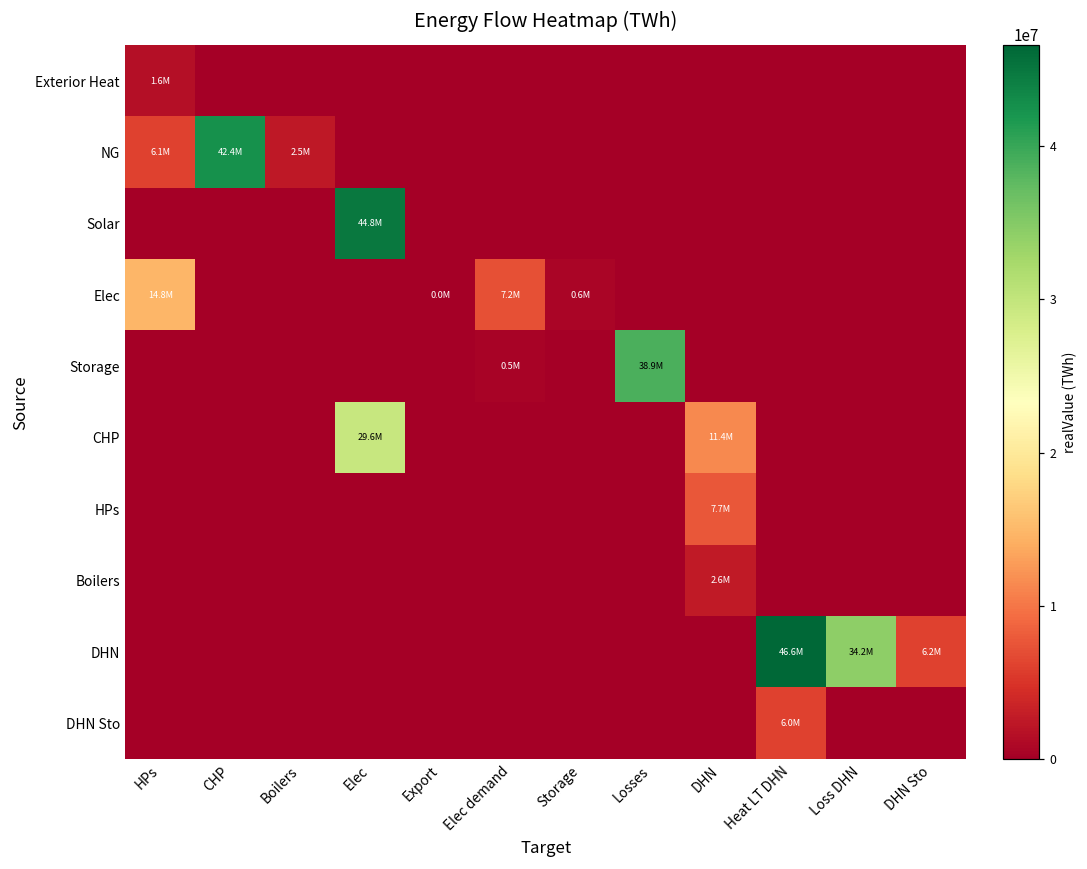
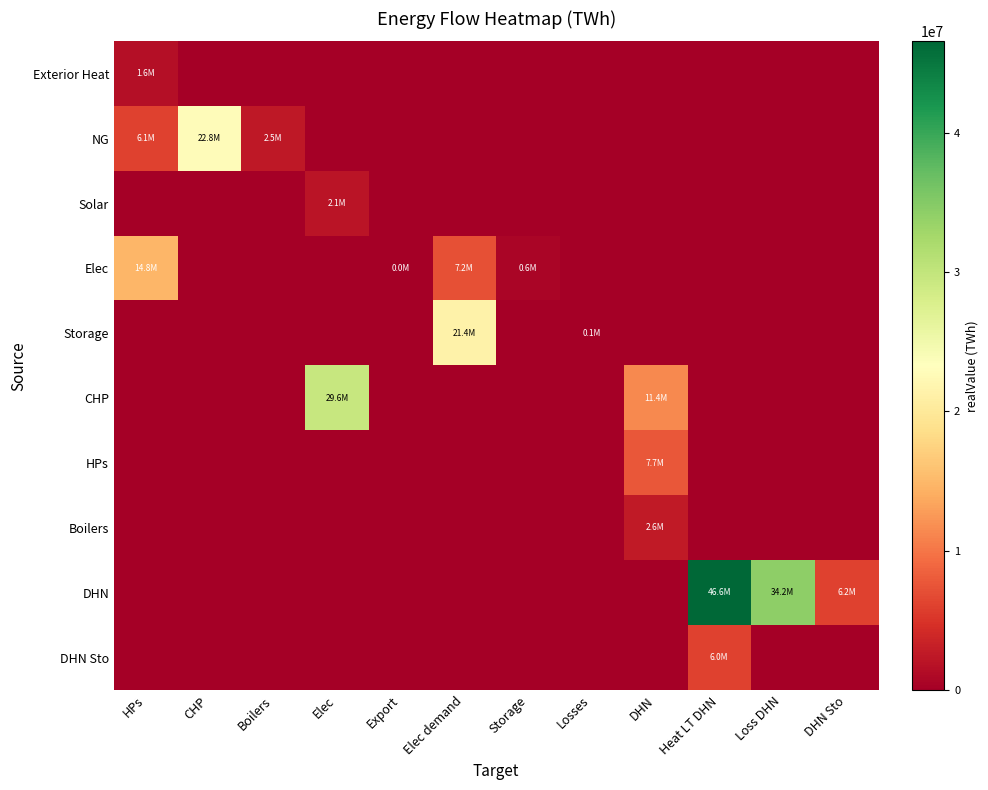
NG, CHP: 42.4M -> 22.8M
Solar, Elec: 44.8M -> 2.1M
Storage, Elec demand: 0.5M -> 21.4M
Storage, Losses: 38.9M -> 0.1M
